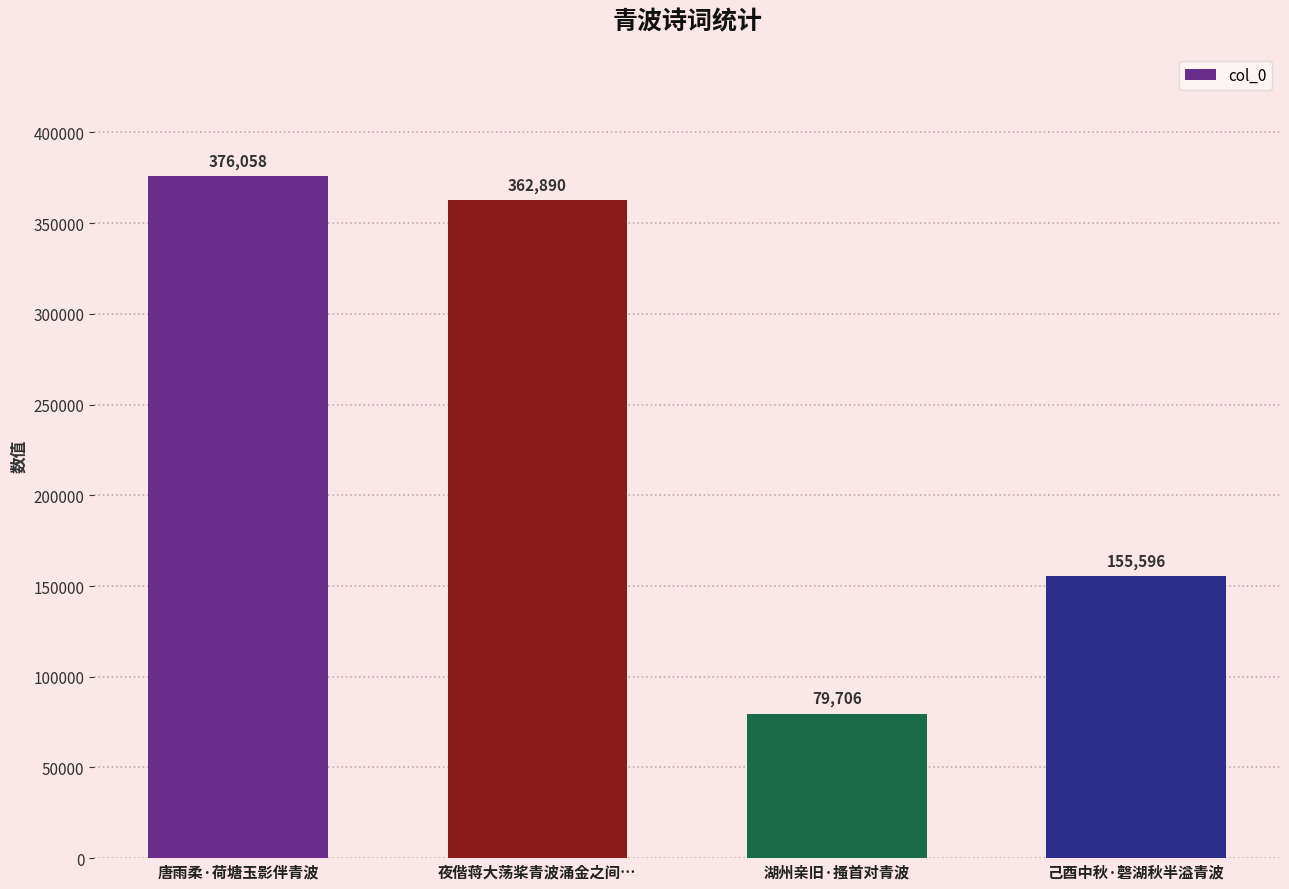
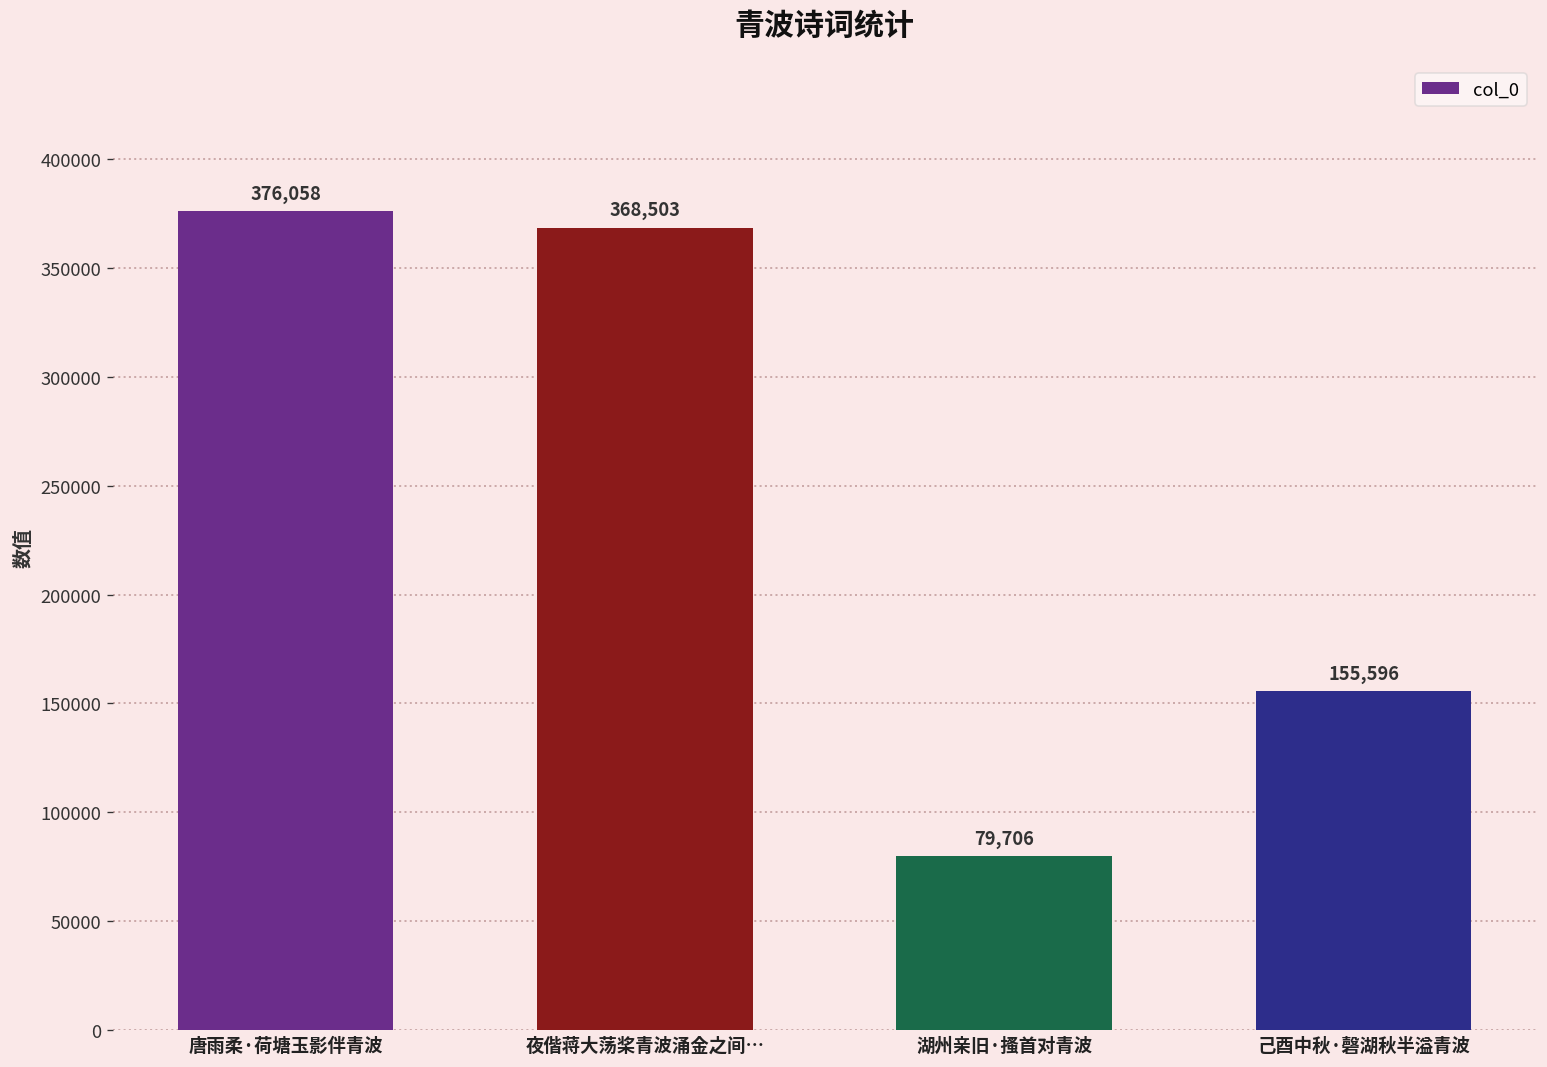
夜偕蒋大荡桨青波涌金之间…: 362,890 -> 368,503
